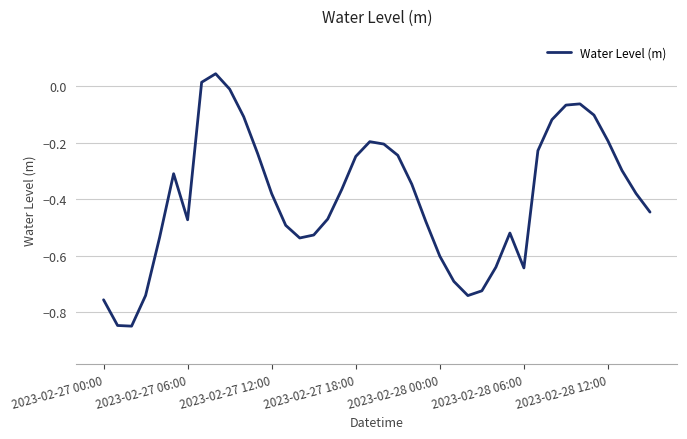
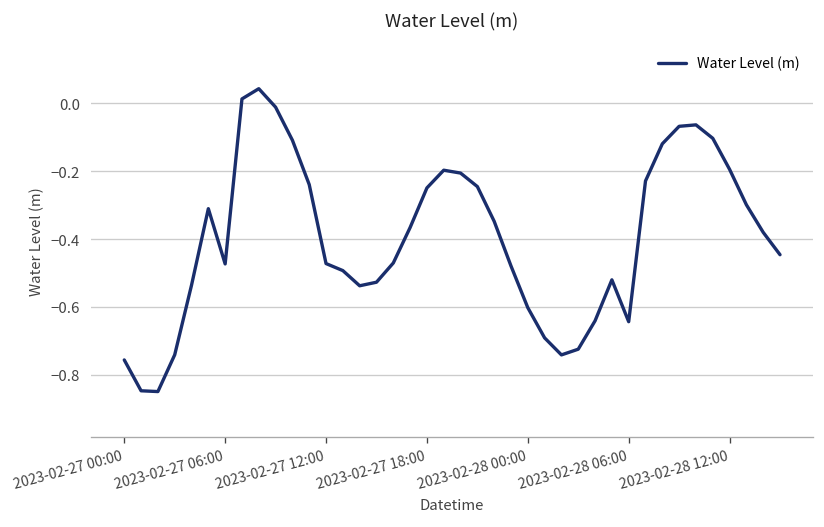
2023-02-27 12:00: -0.38 -> -0.47
